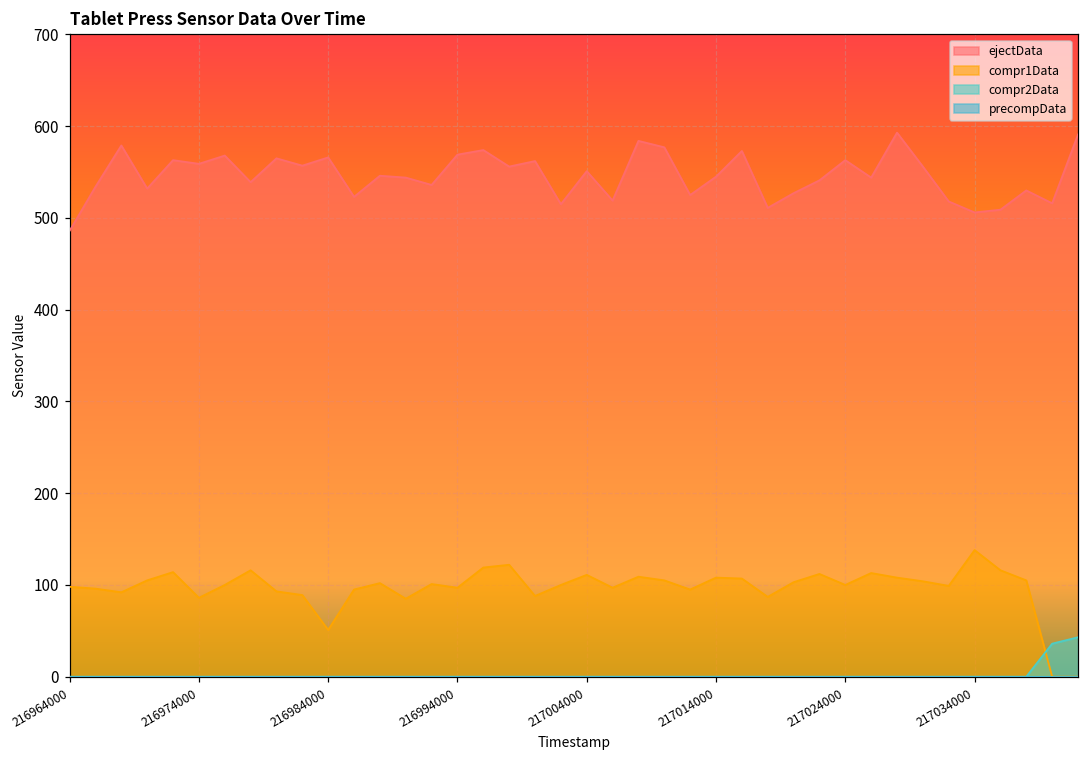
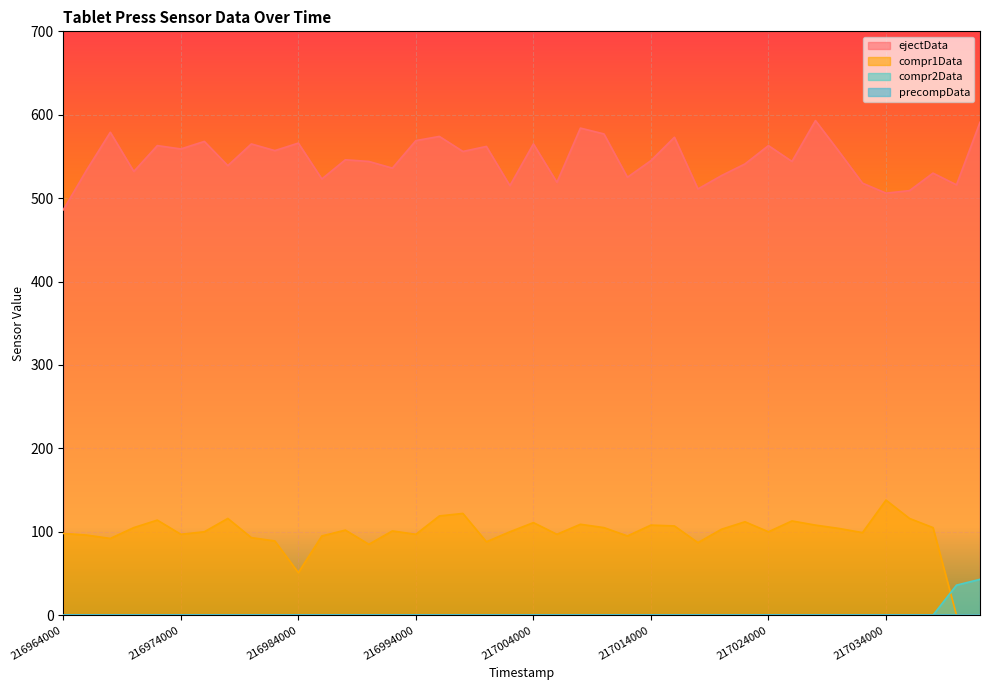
compr1Data, 216974000: 90 -> 100
ejectData, 217004000: 550 -> 570
